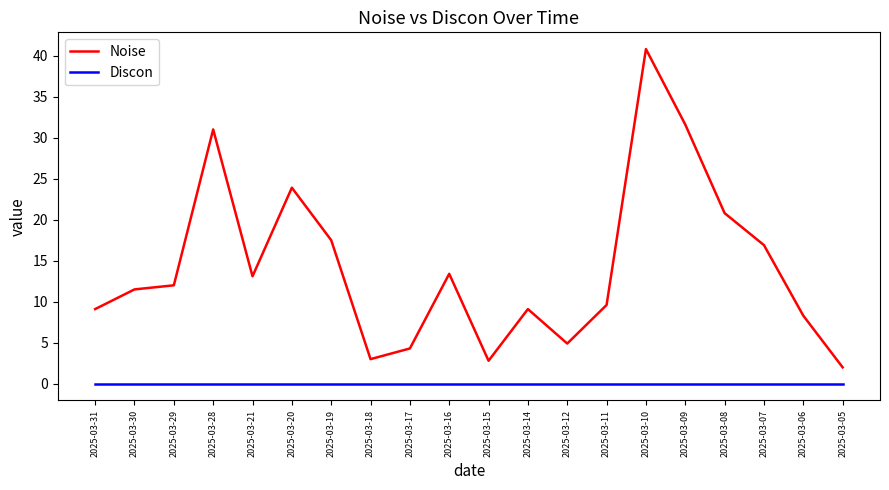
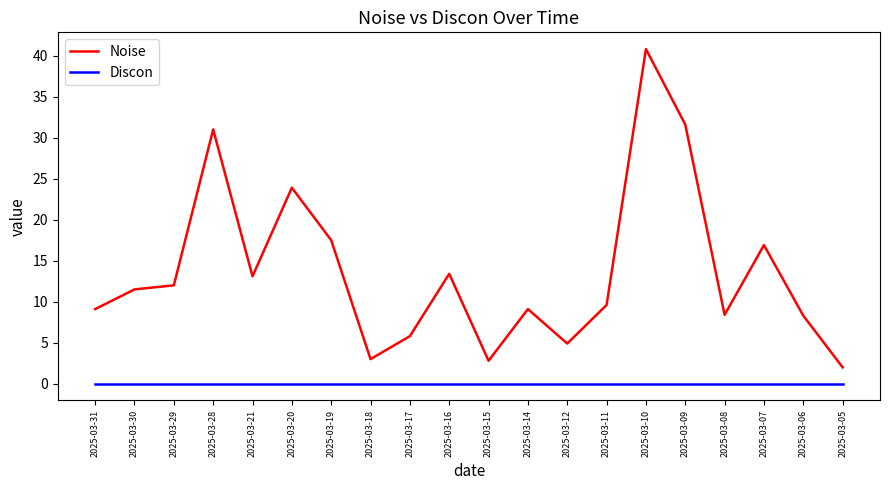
Noise, 2025-03-17: 4 -> 6
Noise, 2025-03-08: 21 -> 8
